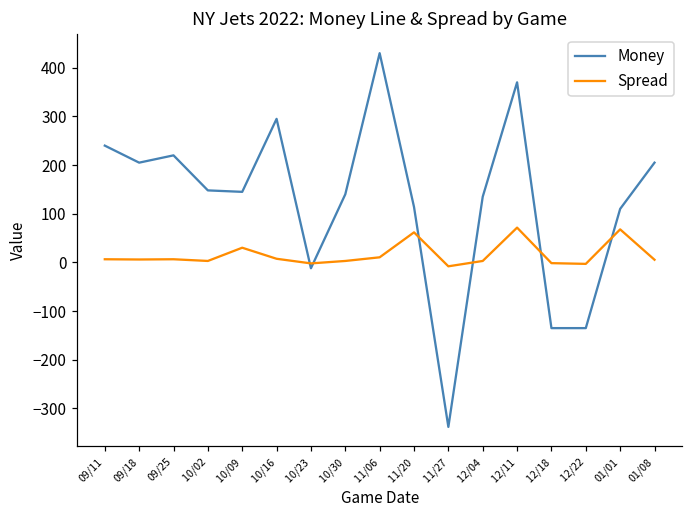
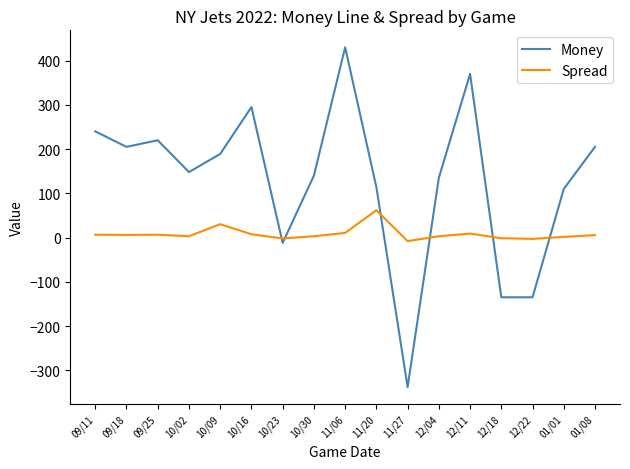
Money, 10/09: 150 -> 190
Spread, 12/11: 70 -> 10
Spread, 01/01: 70 -> 0
